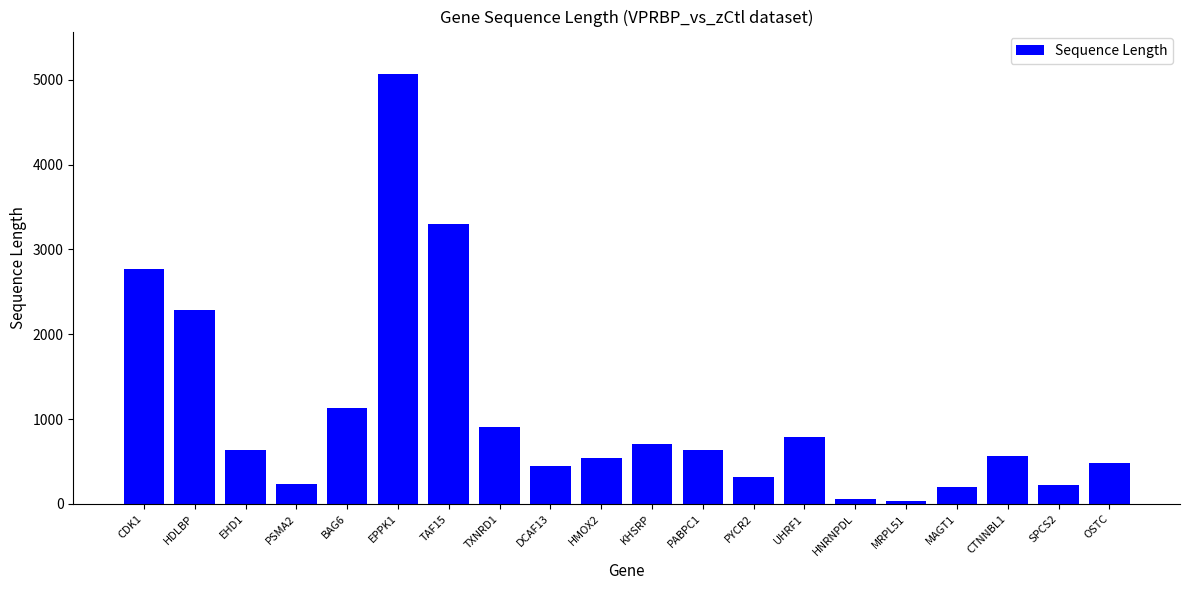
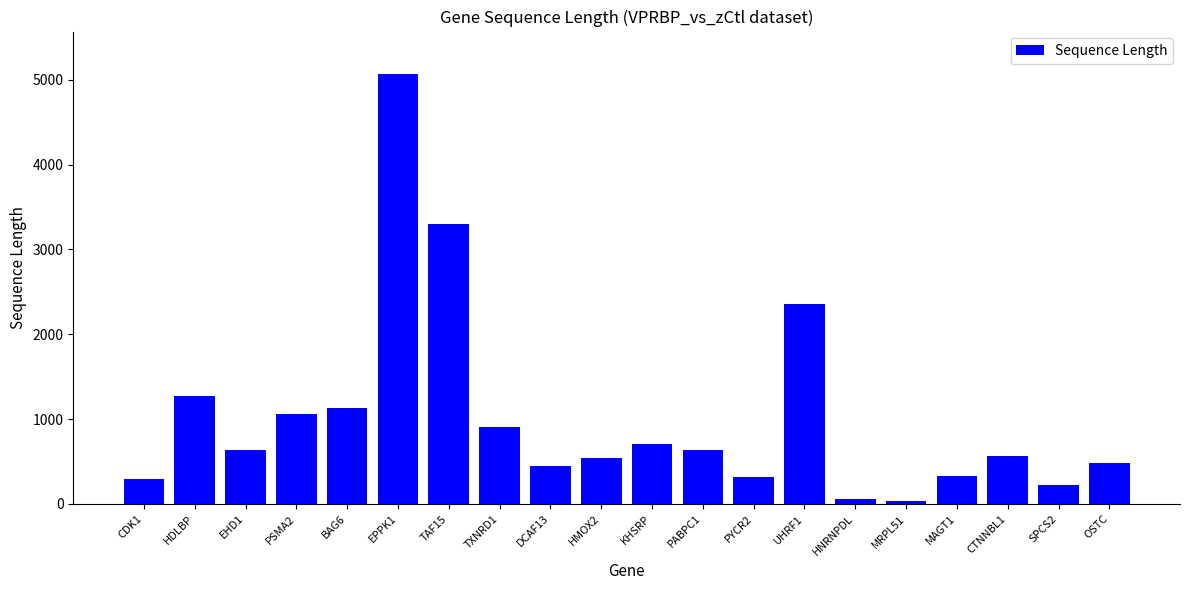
CDK1: 2800 -> 300
HDLBP: 2300 -> 1300
PSMA2: 200 -> 1100
UHRF1: 800 -> 2400
MAGT1: 200 -> 300
